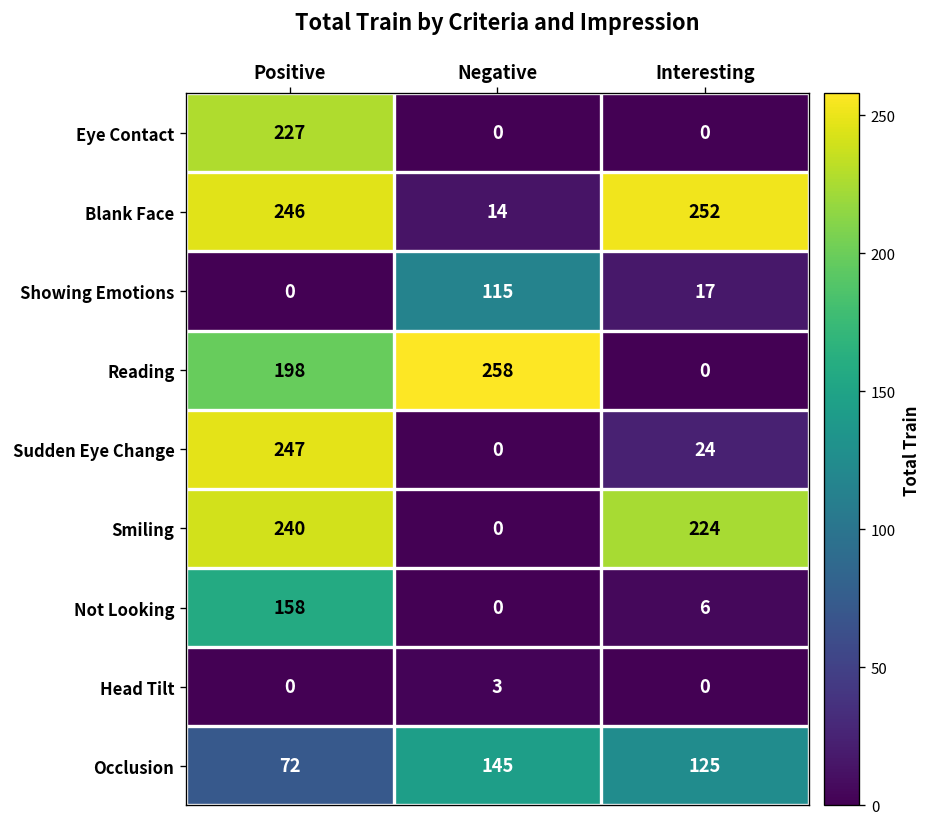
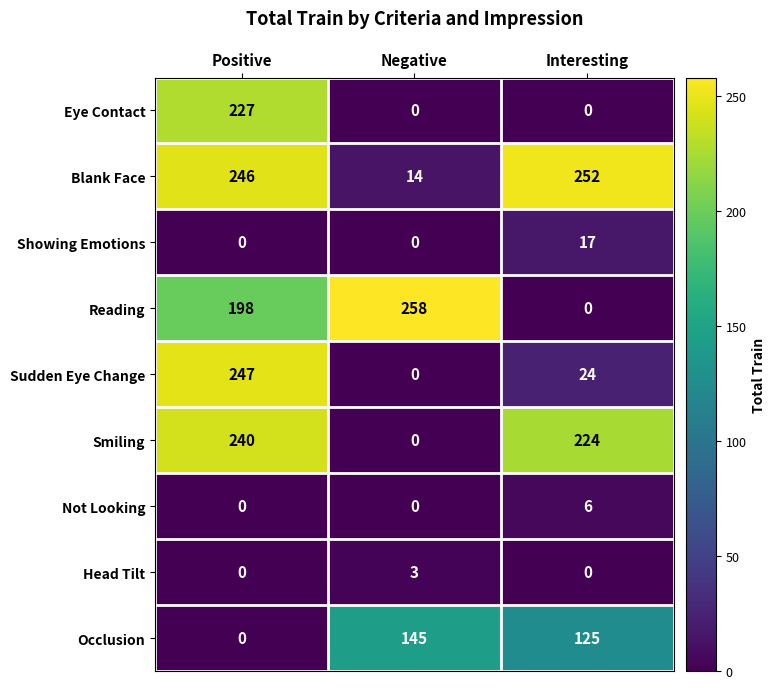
Showing Emotions, Negative: 115 -> 0
Not Looking, Positive: 158 -> 0
Occlusion, Positive: 72 -> 0
